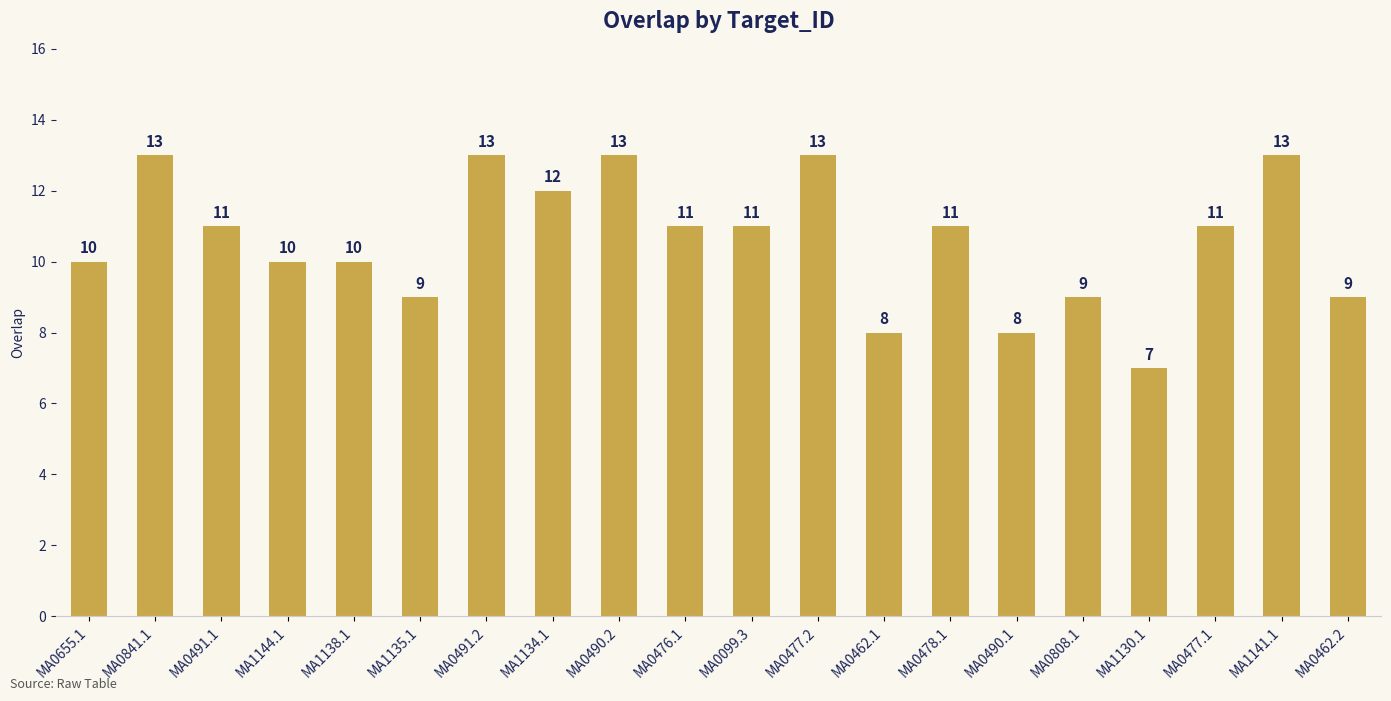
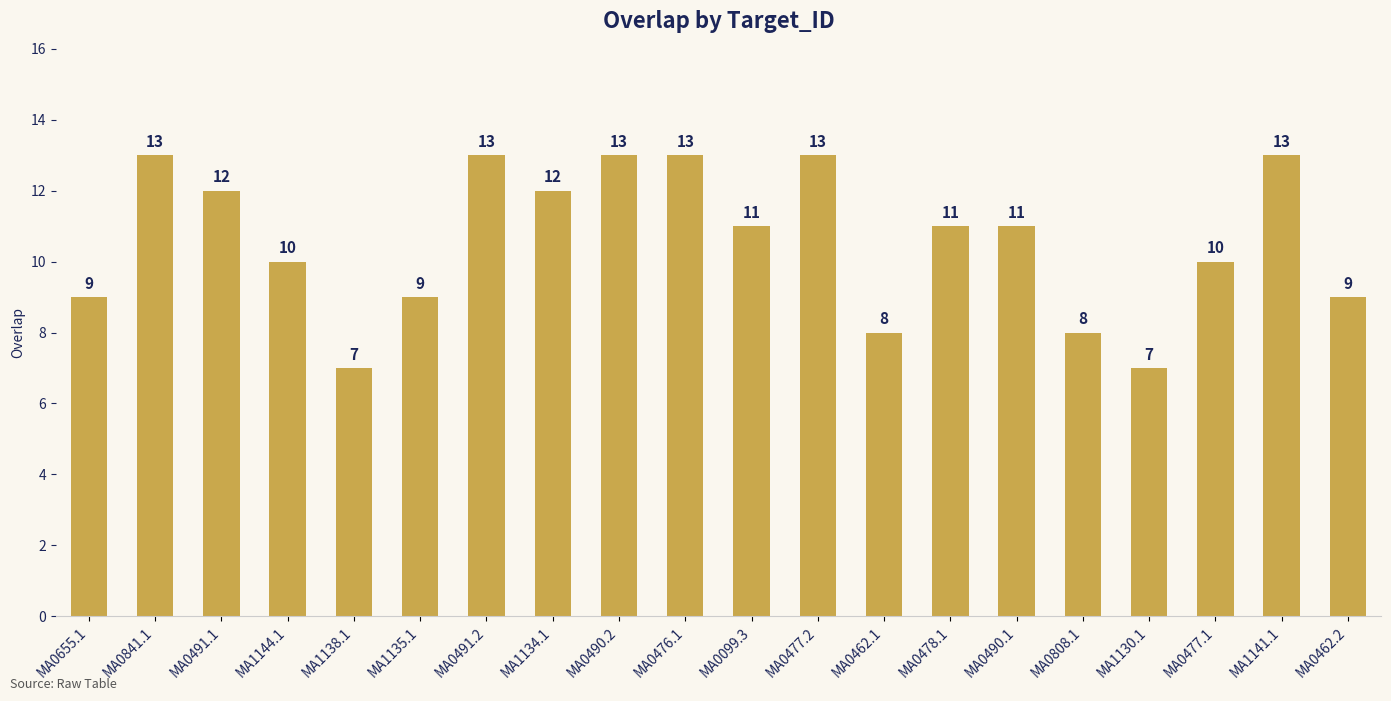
MA0655.1: 10 -> 9
MA0491.1: 11 -> 12
MA1138.1: 10 -> 7
MA0476.1: 11 -> 13
MA0490.1: 8 -> 11
MA0808.1: 9 -> 8
MA0477.1: 11 -> 10
